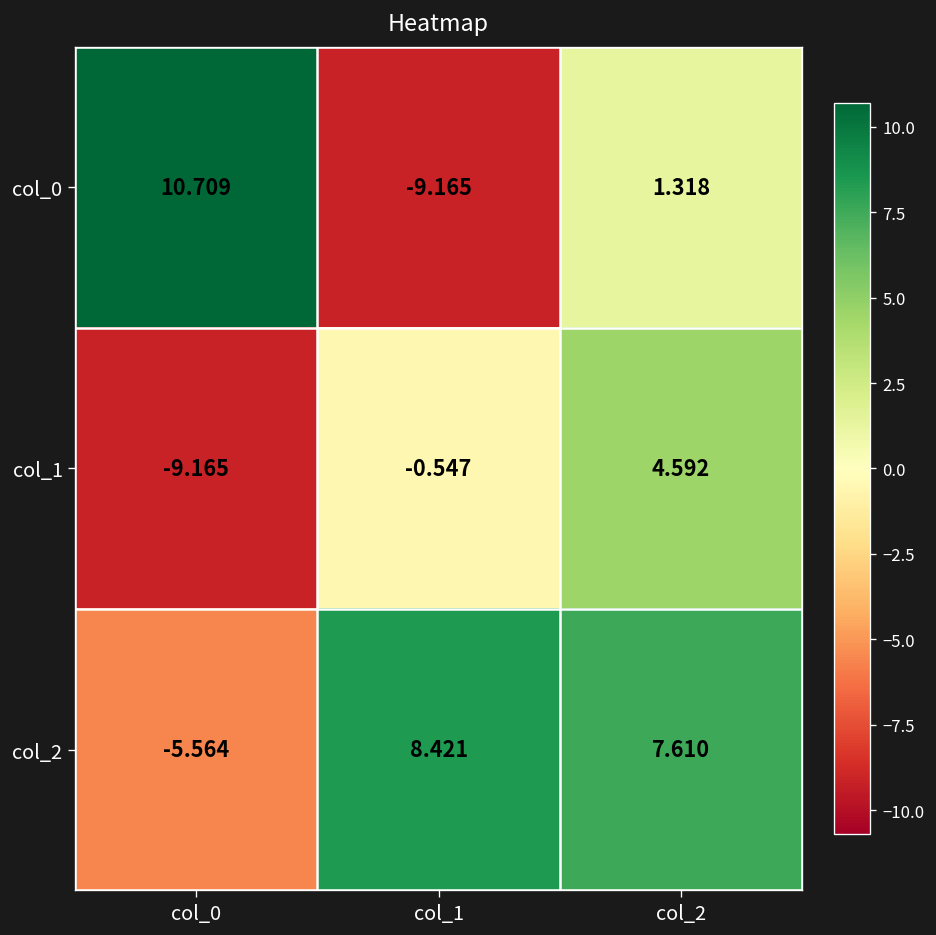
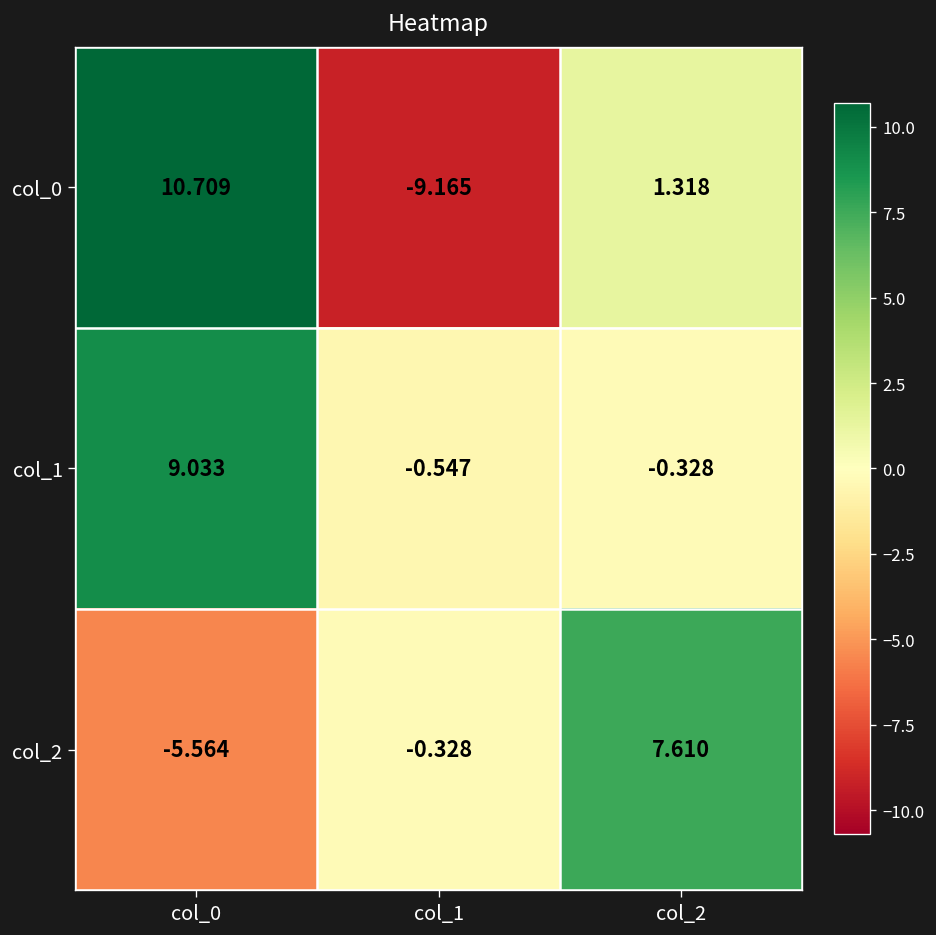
col_1, col_0: -9.165 -> 9.033
col_1, col_2: 4.592 -> -0.328
col_2, col_1: 8.421 -> -0.328
